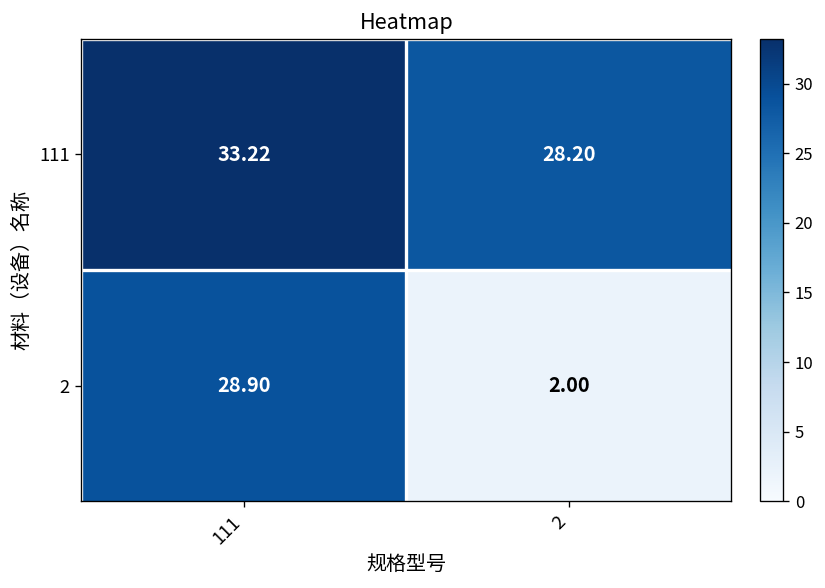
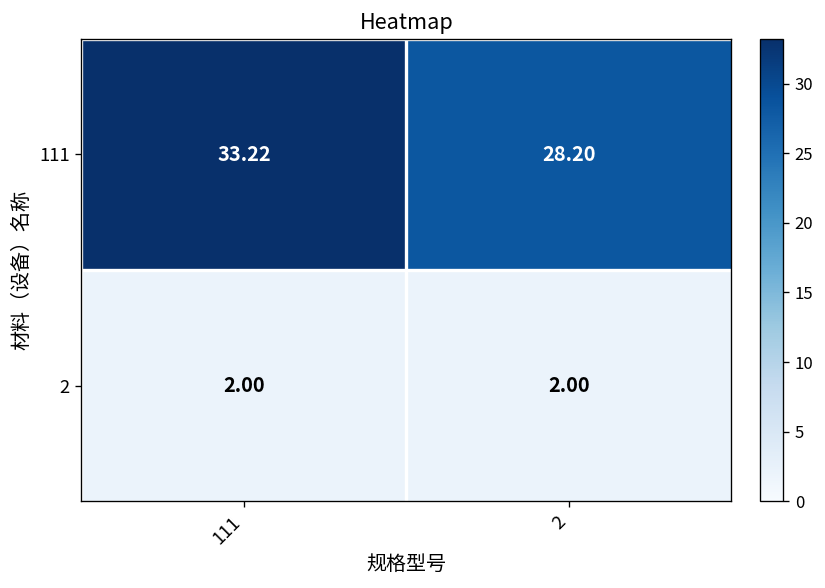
2, 111: 28.90 -> 2.00
